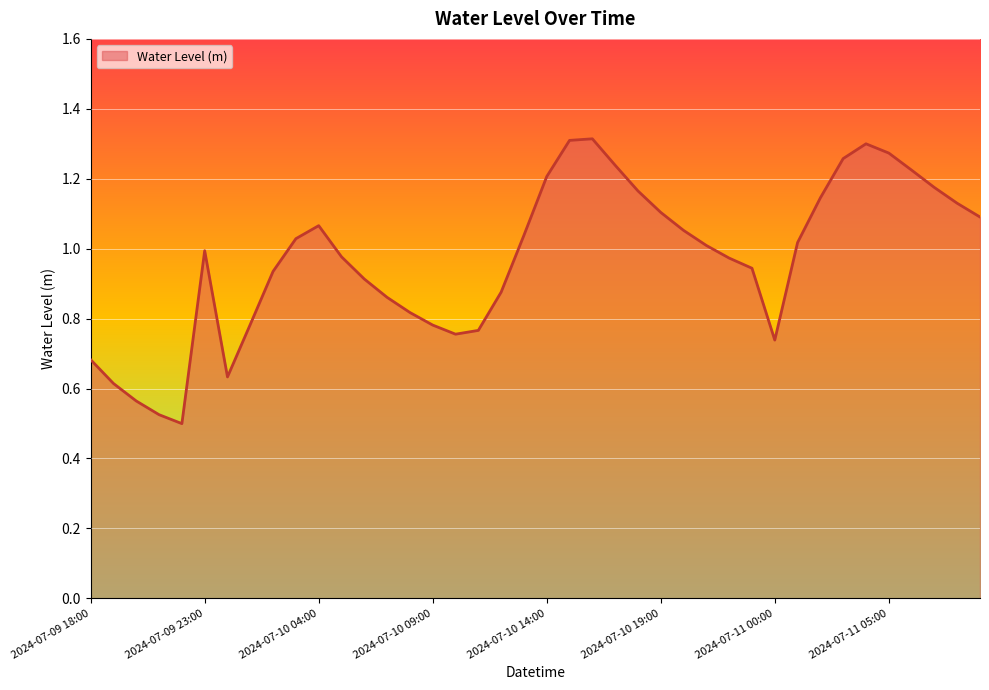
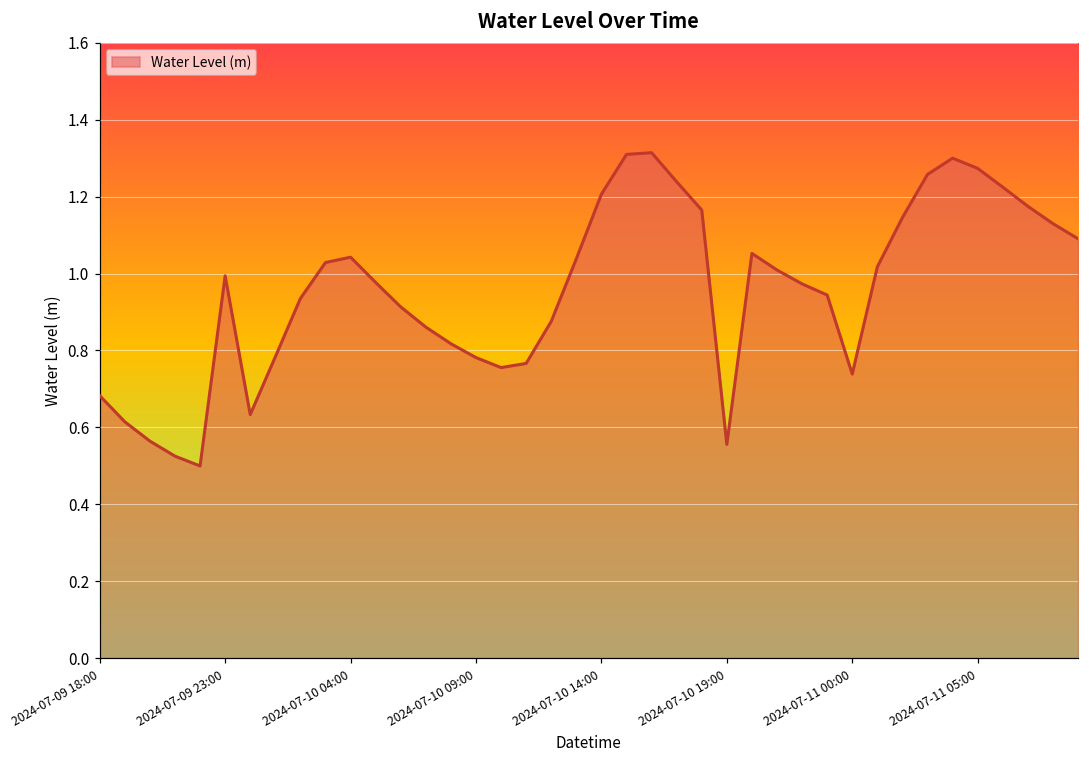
2024-07-10 04:00: 1.07 -> 1.04
2024-07-10 19:00: 1.10 -> 0.56
